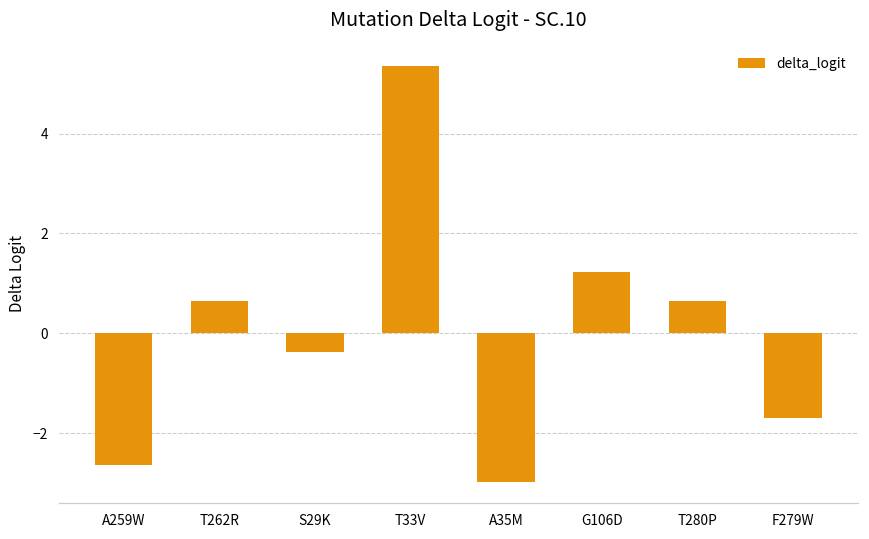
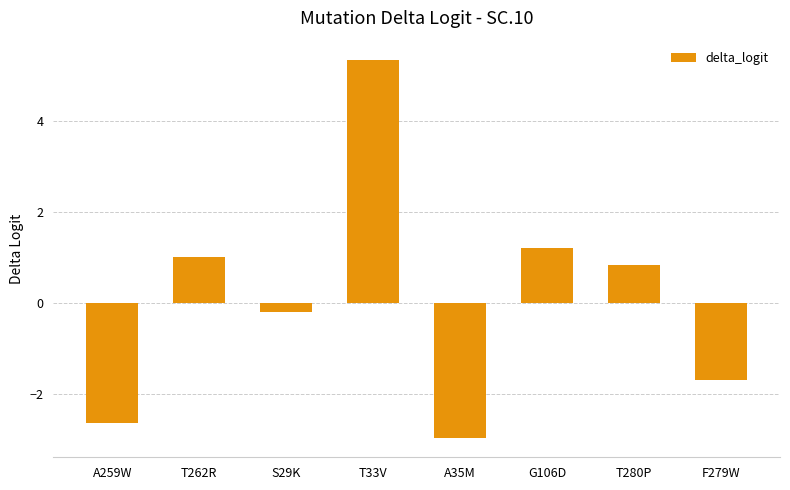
T262R: 0.6 -> 1.0
S29K: -0.4 -> -0.2
T280P: 0.7 -> 0.8
